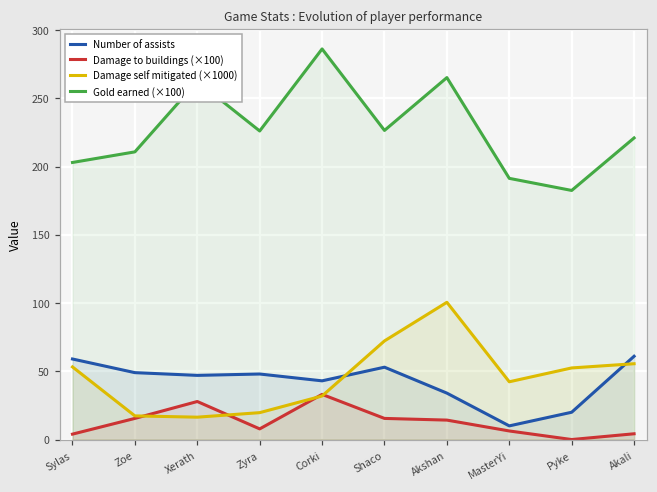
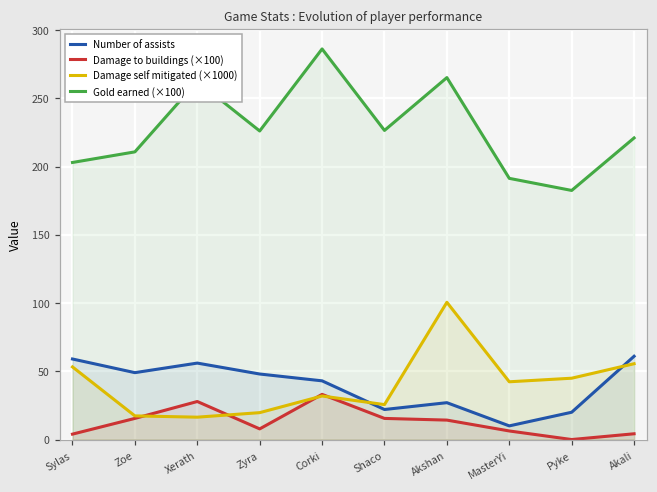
Number of assists, Xerath: 47 -> 56
Number of assists, Shaco: 53 -> 22
Damage self mitigated (×1000), Shaco: 72 -> 26
Number of assists, Akshan: 34 -> 27
Damage self mitigated (×1000), Pyke: 52 -> 45
